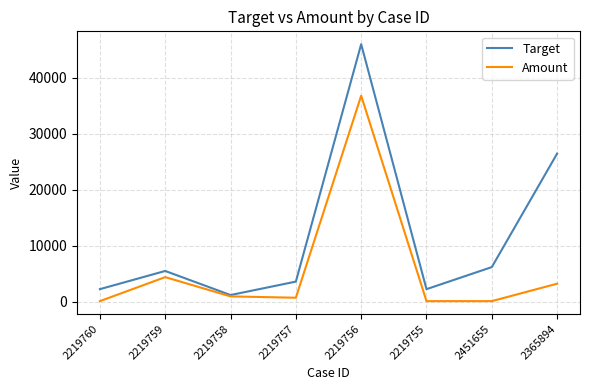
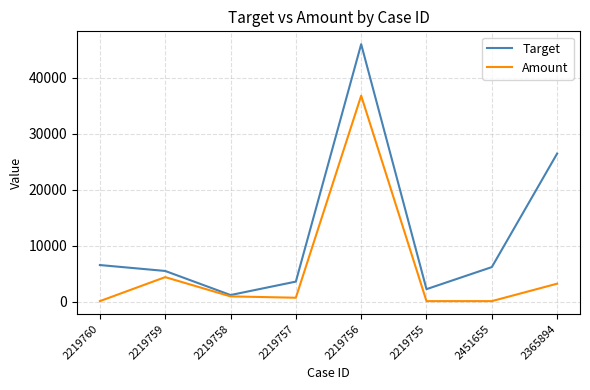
Target, 2219760: 2000 -> 7000
